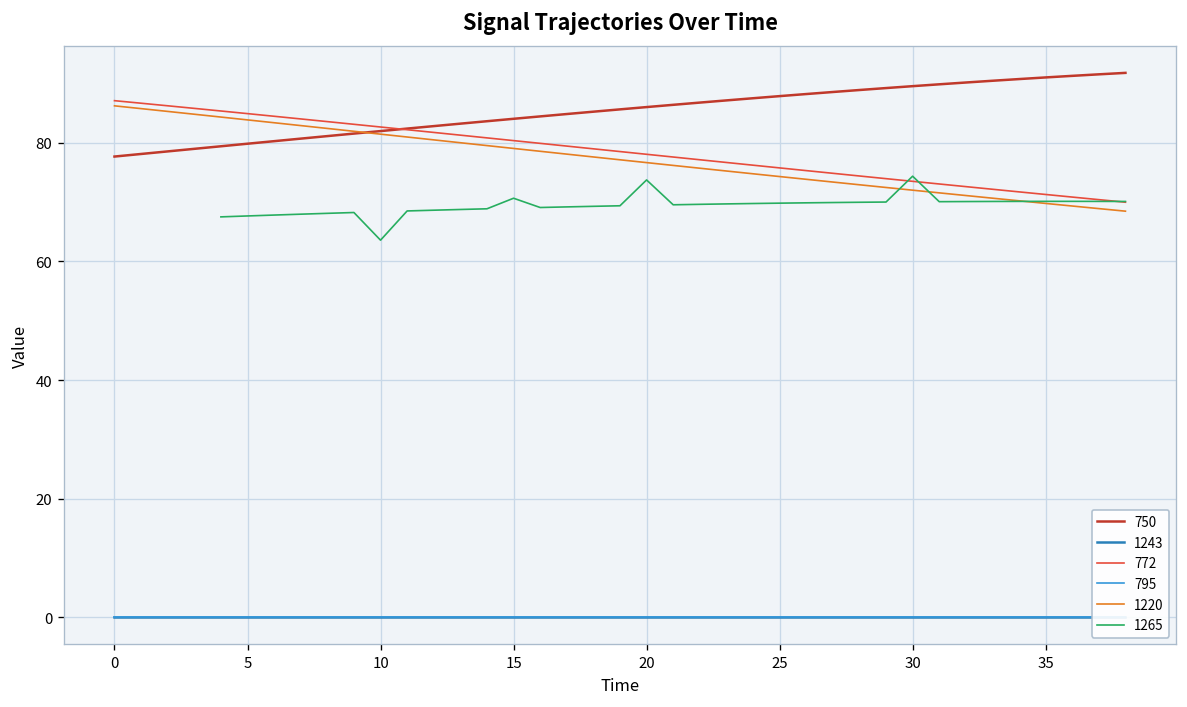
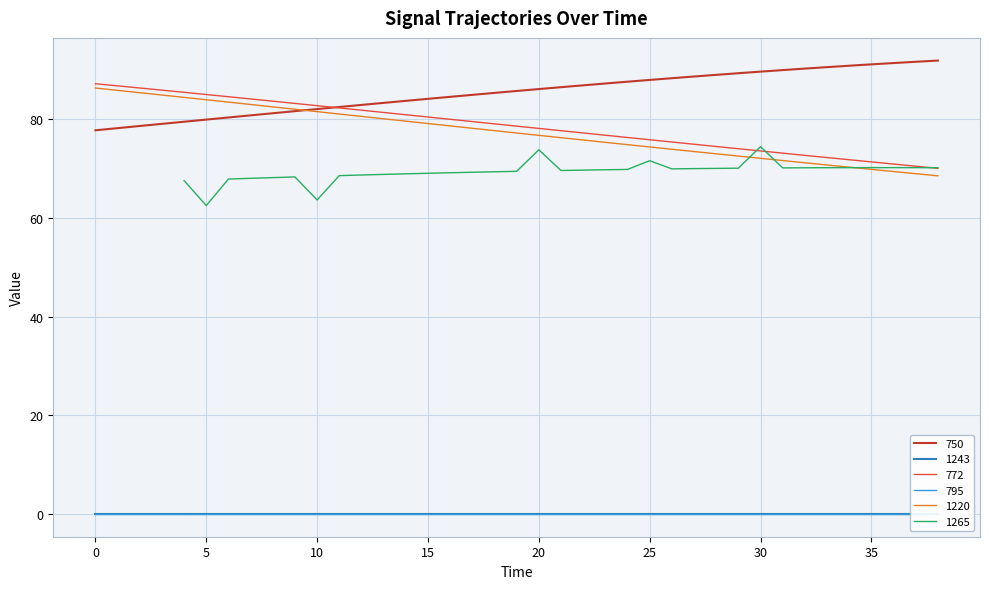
1265, 5: 68 -> 62
1265, 15: 71 -> 69
1265, 25: 70 -> 72
